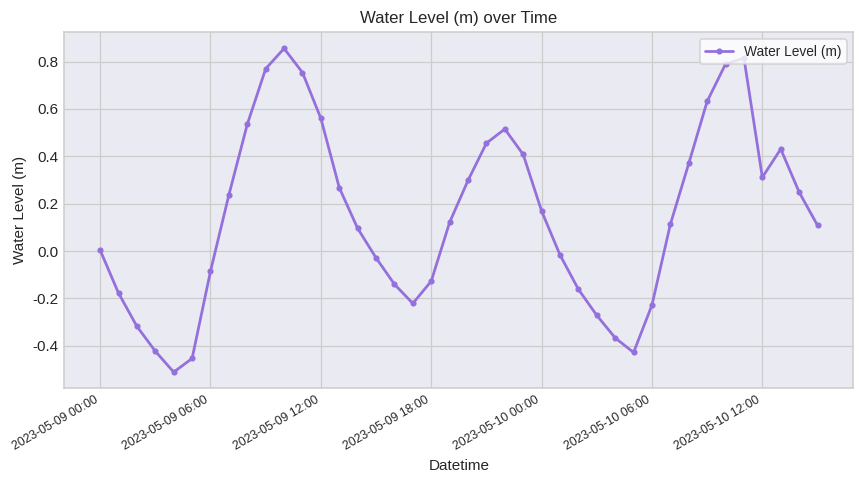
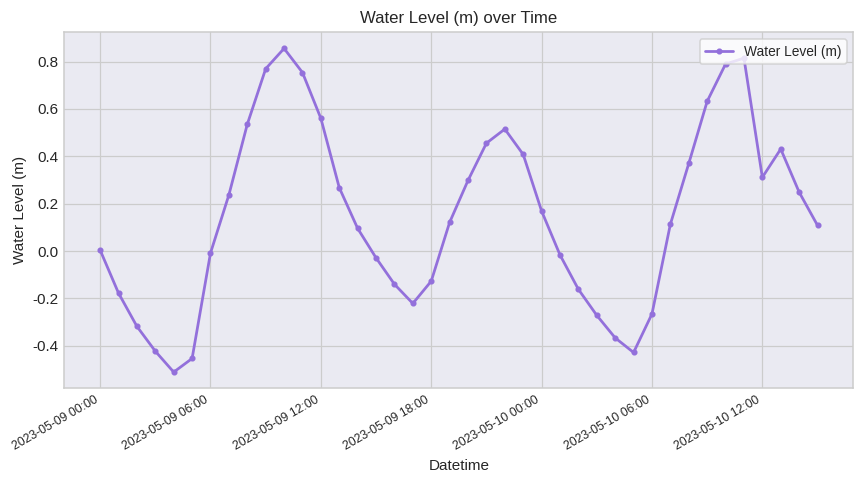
2023-05-09 06:00: -0.09 -> -0.01
2023-05-10 06:00: -0.23 -> -0.27
